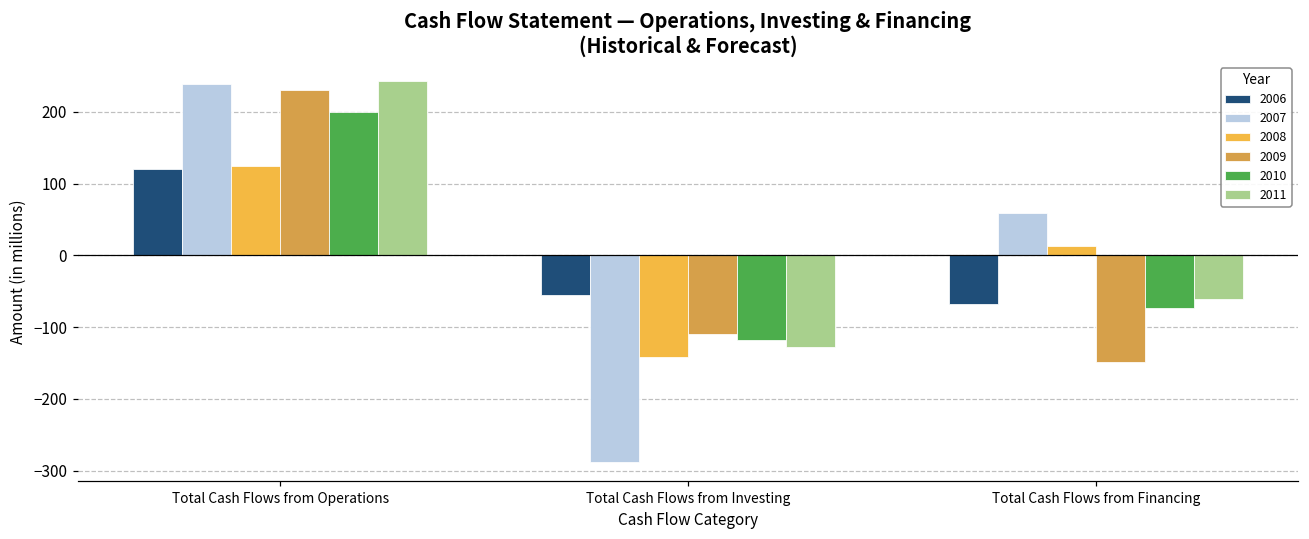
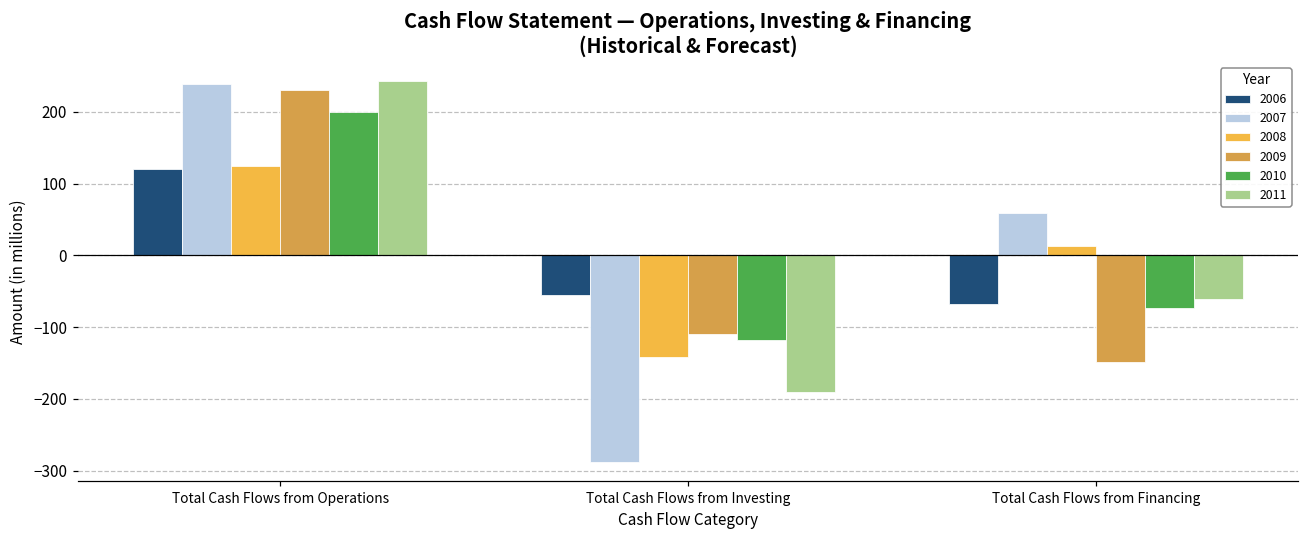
2011, Total Cash Flows from Investing: -130 -> -190
